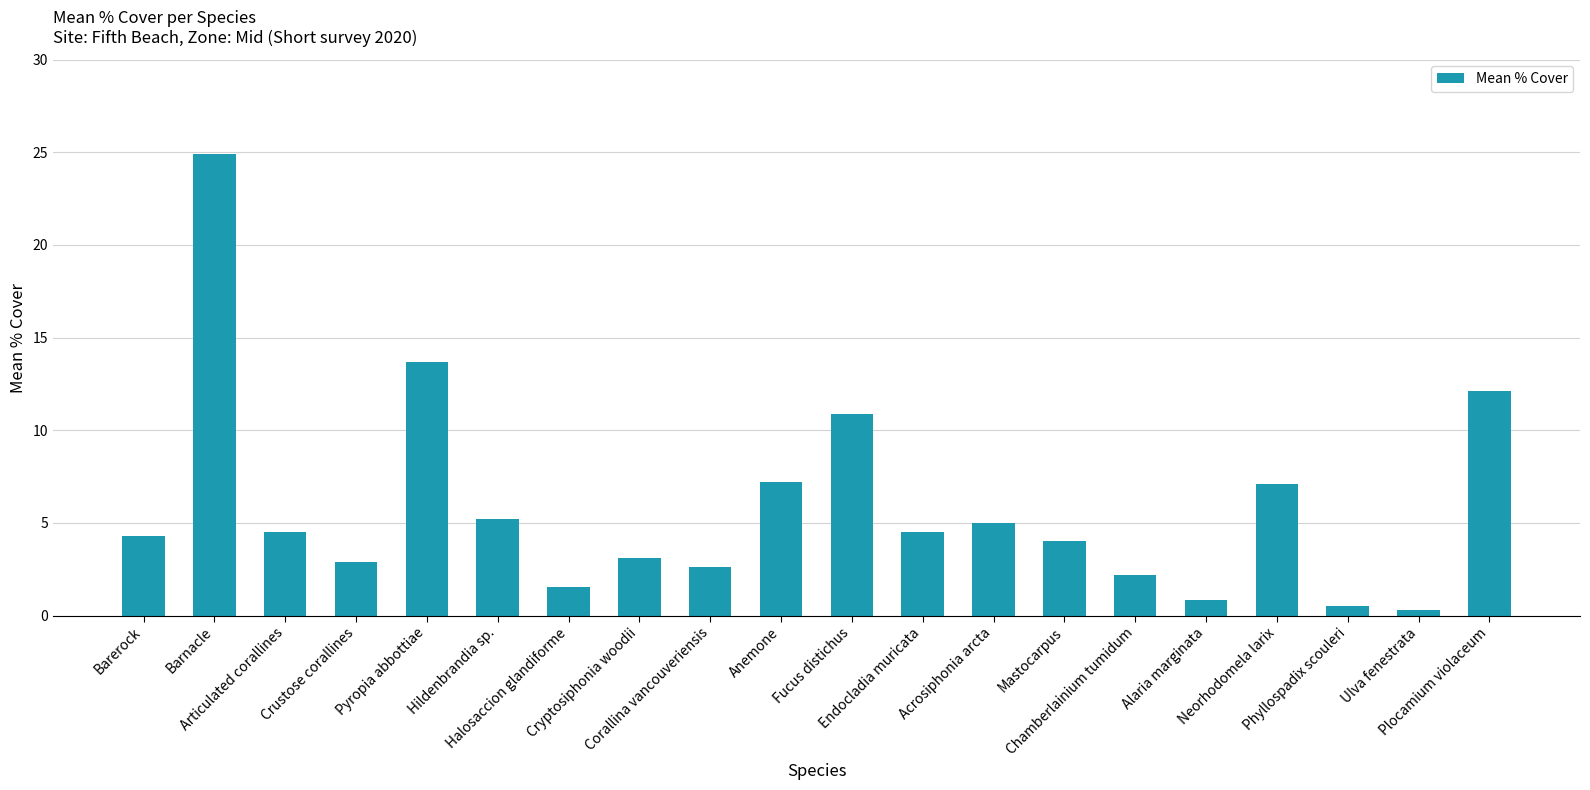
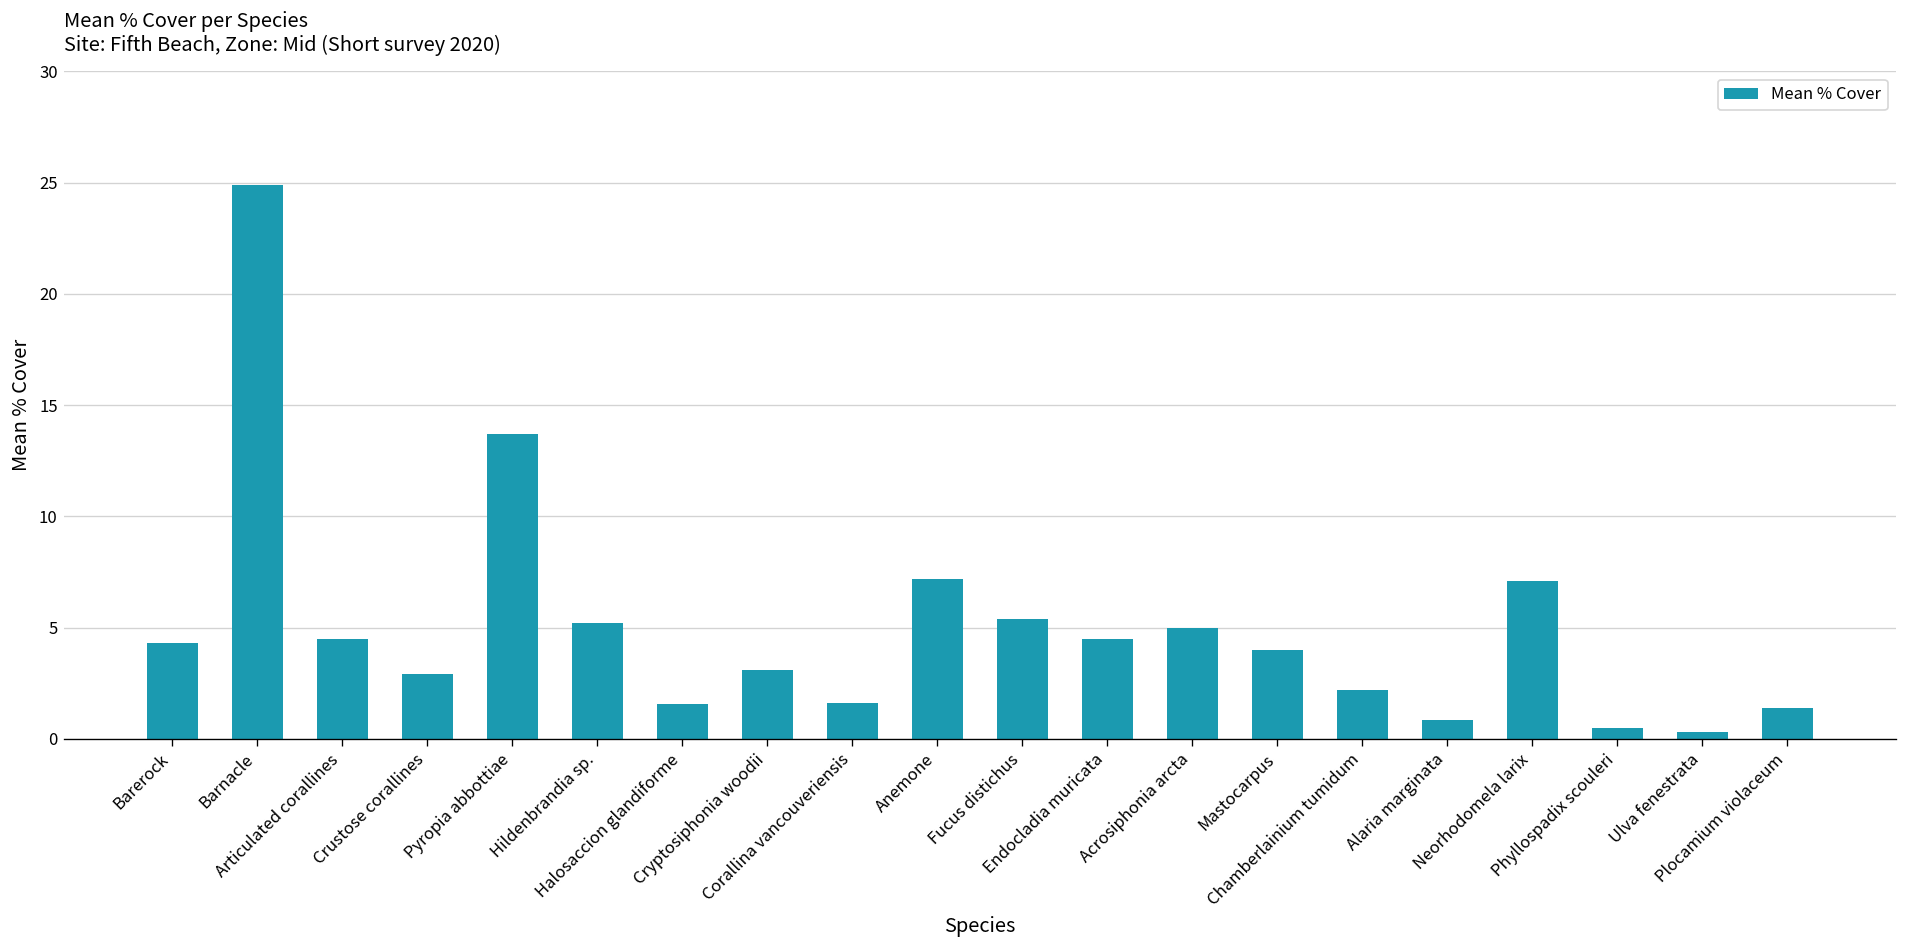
Corallina vancouveriensis: 2.6 -> 1.6
Fucus distichus: 10.9 -> 5.4
Plocamium violaceum: 12.1 -> 1.4
